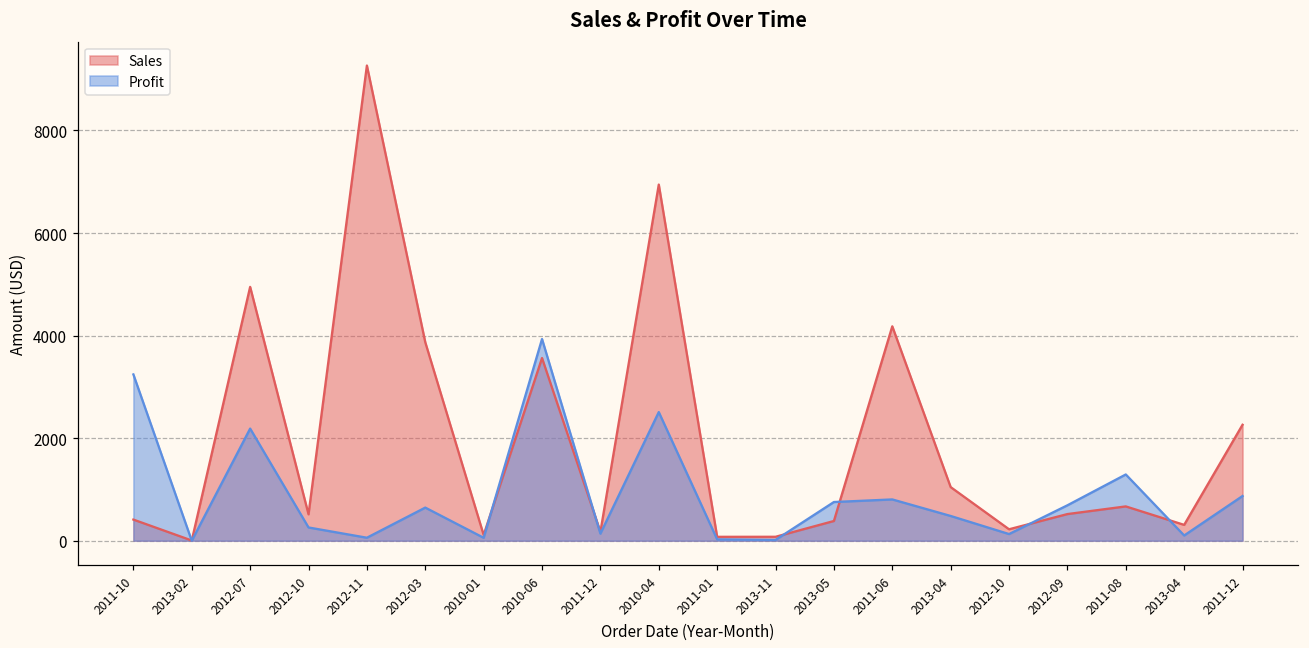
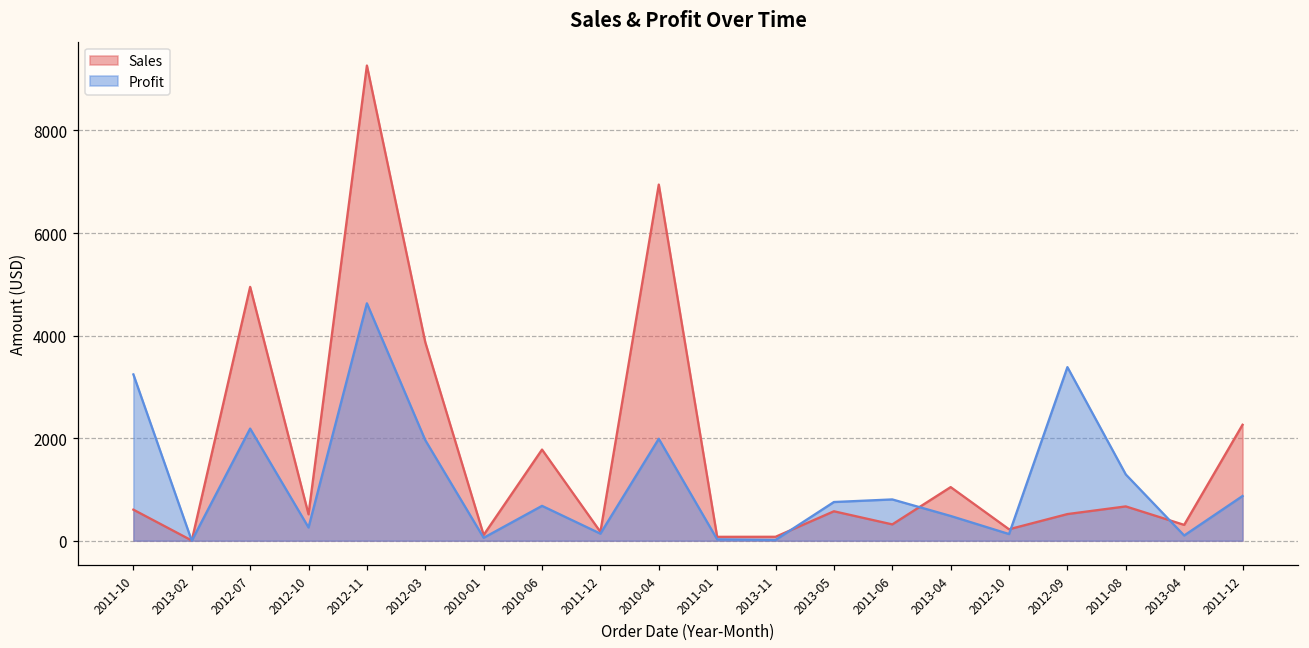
Sales, 2011-10: 400 -> 600
Profit, 2012-11: 100 -> 4600
Profit, 2012-03: 600 -> 2000
Sales, 2010-06: 3600 -> 1800
Profit, 2010-06: 3900 -> 700
Profit, 2010-04: 2500 -> 2000
Sales, 2013-05: 400 -> 600
Sales, 2011-06: 4200 -> 300
Profit, 2012-09: 700 -> 3400
